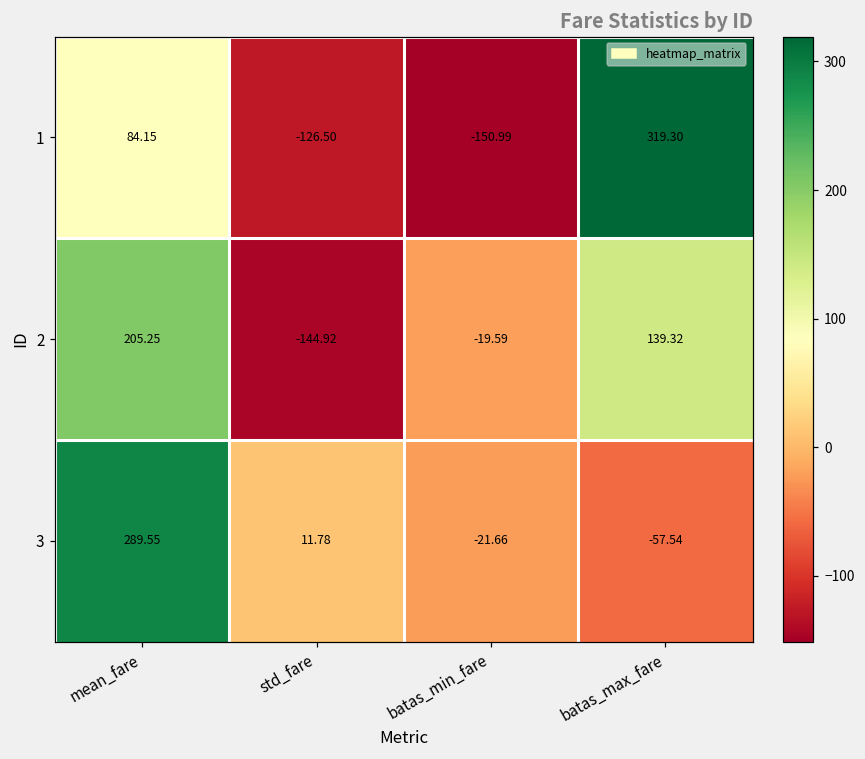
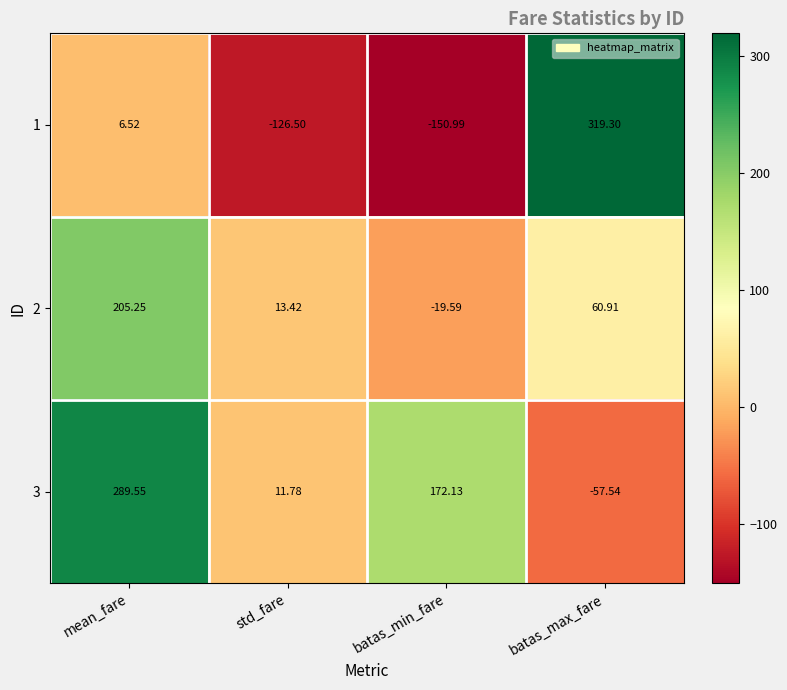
1, mean_fare: 84.15 -> 6.52
2, std_fare: -144.92 -> 13.42
2, batas_max_fare: 139.32 -> 60.91
3, batas_min_fare: -21.66 -> 172.13
